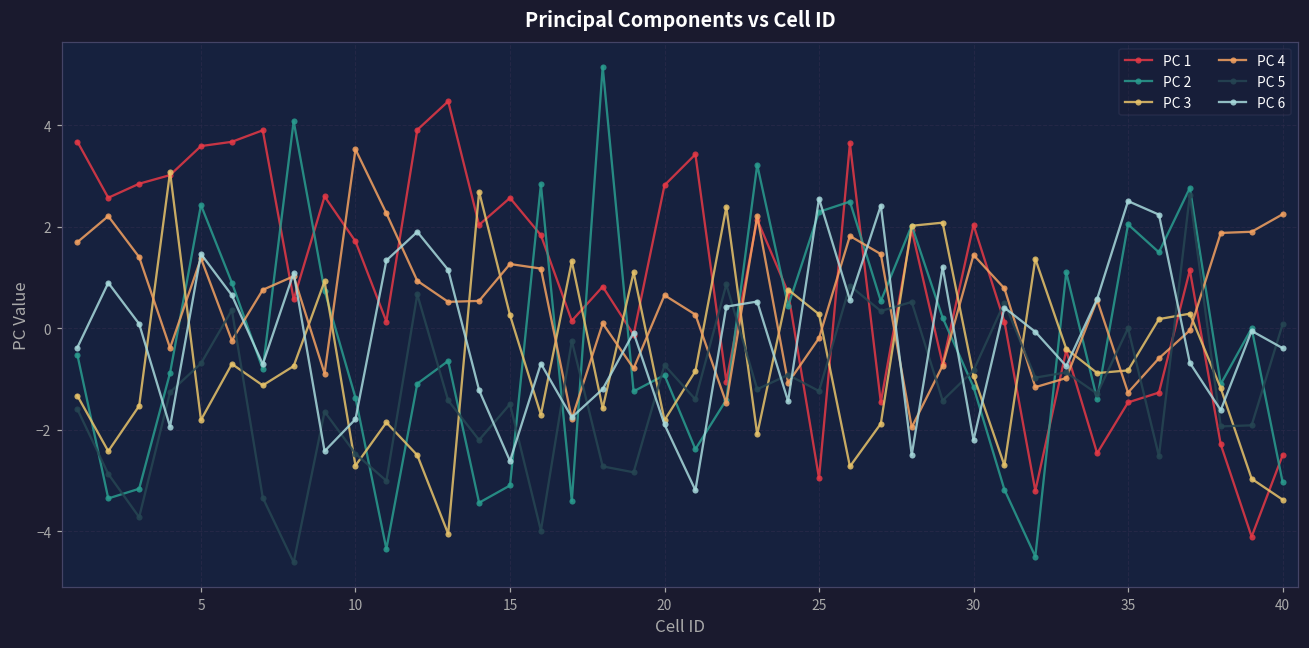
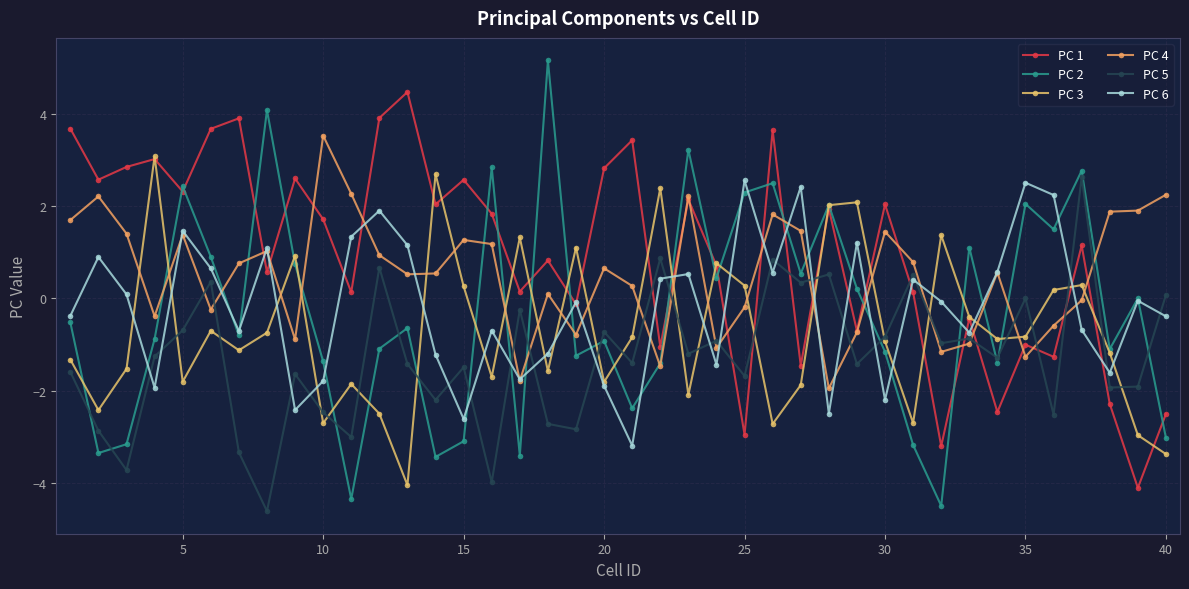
PC 1, 5: 3.6 -> 2.3
PC 5, 25: -1.2 -> -1.7
PC 1, 35: -1.5 -> -1.0
